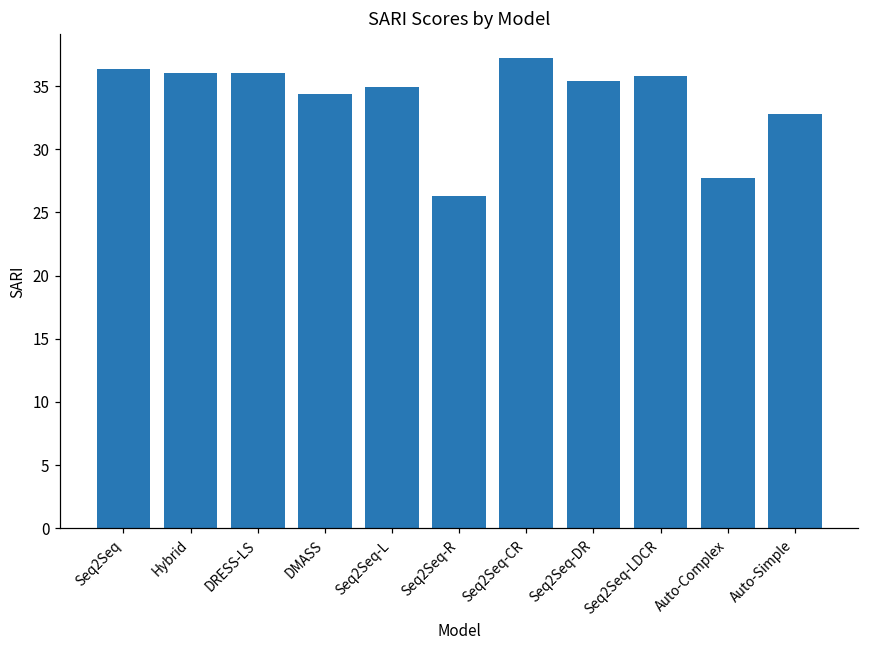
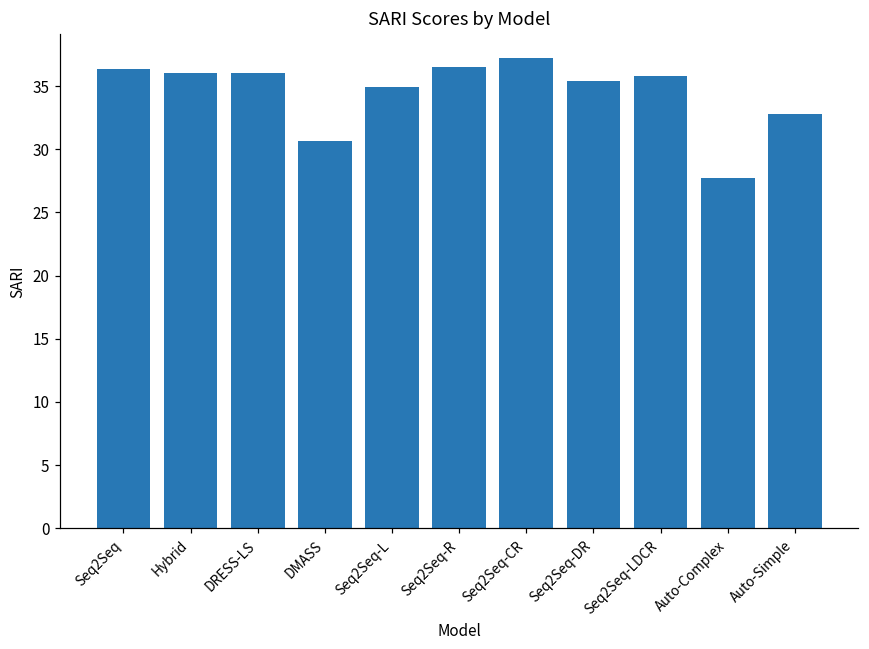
DMASS: 34.3 -> 30.6
Seq2Seq-R: 26.3 -> 36.5
